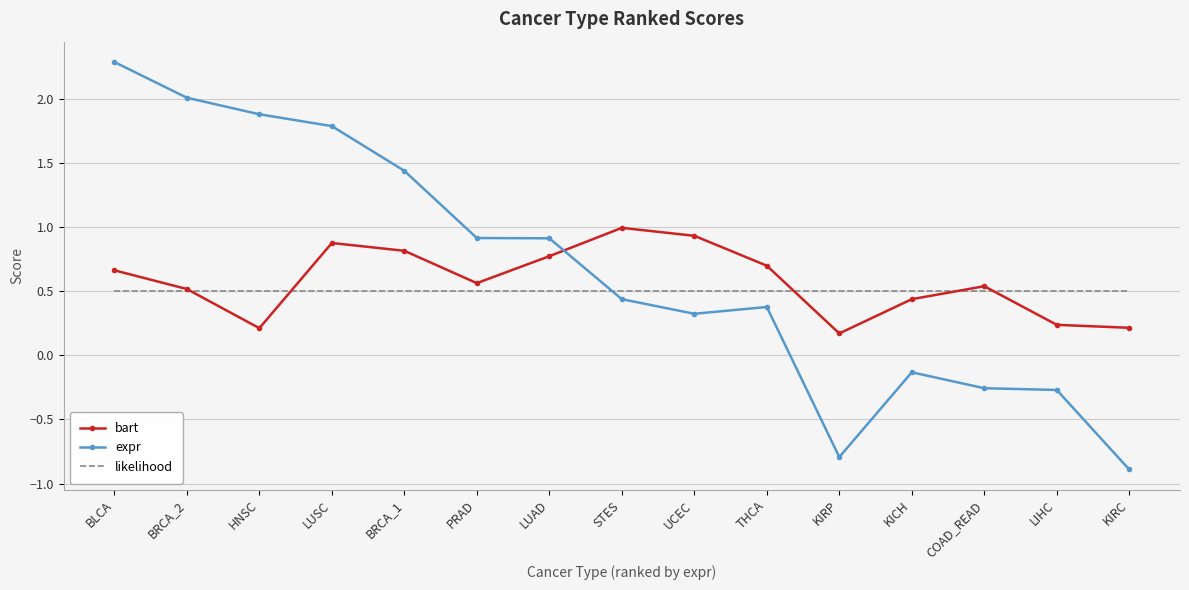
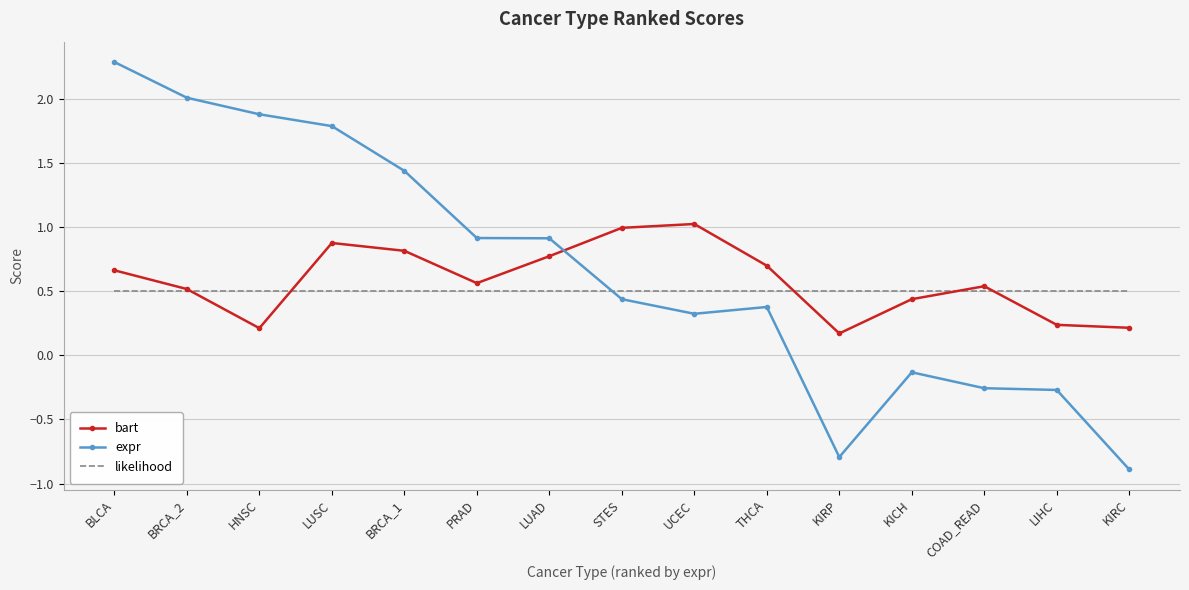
bart, UCEC: 0.93 -> 1.02
